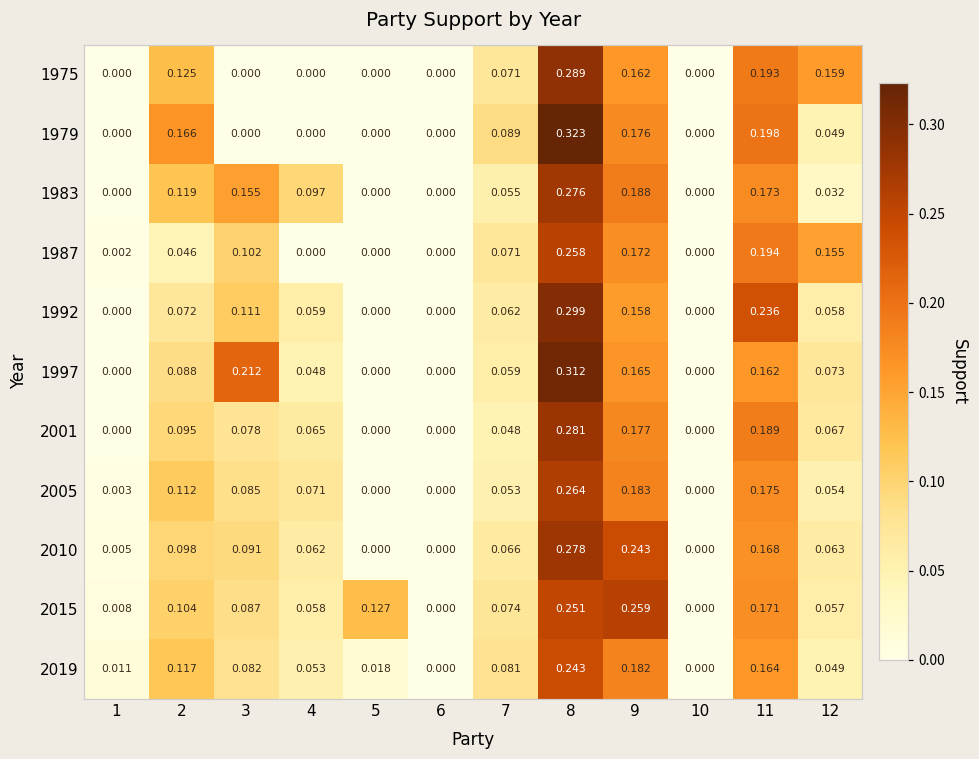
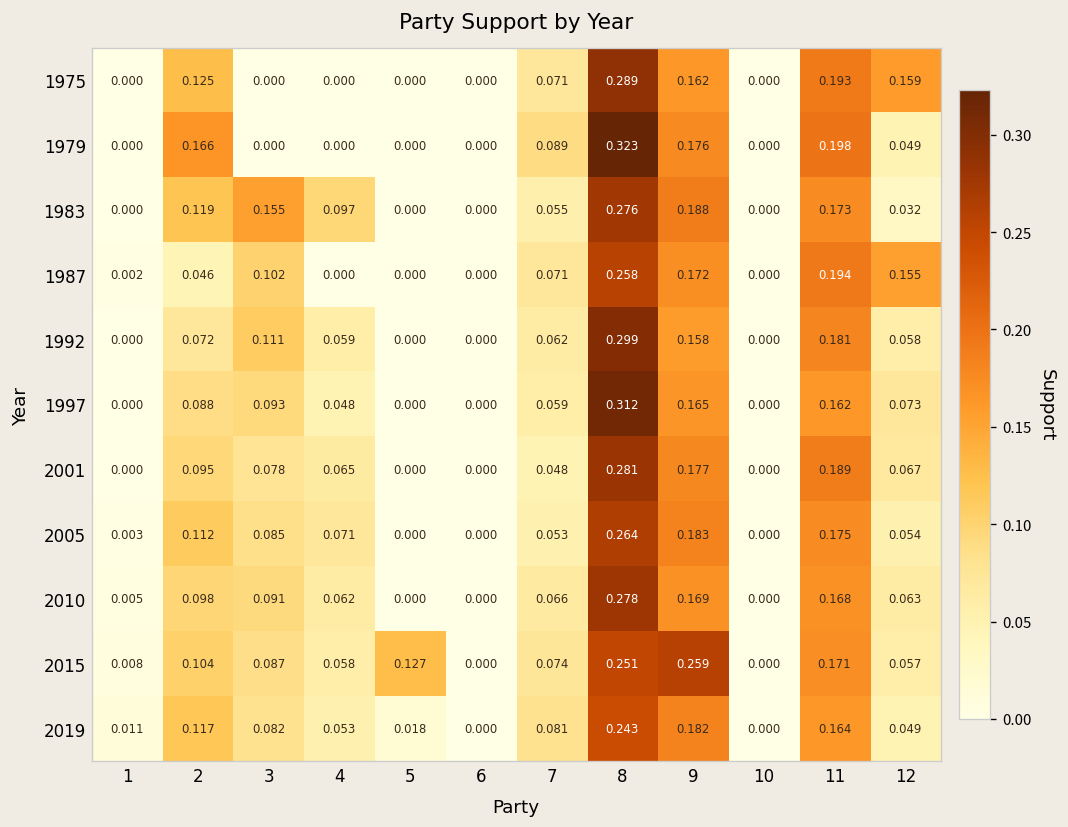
1992, 11: 0.236 -> 0.181
1997, 3: 0.212 -> 0.093
2010, 9: 0.243 -> 0.169
